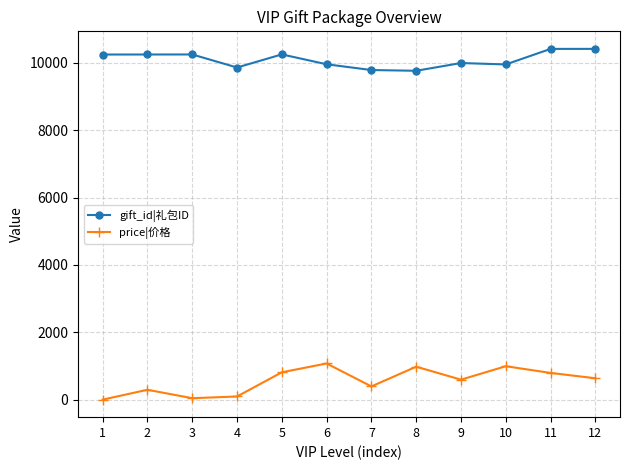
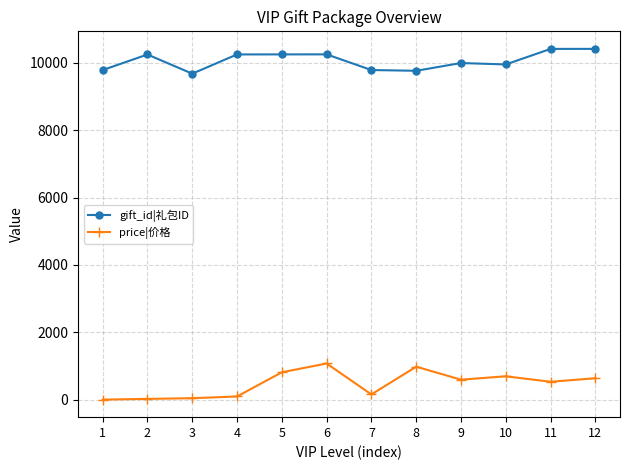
gift_id|礼包ID, 1: 10200 -> 9800
price|价格, 2: 300 -> 0
gift_id|礼包ID, 3: 10200 -> 9700
gift_id|礼包ID, 4: 9900 -> 10200
gift_id|礼包ID, 6: 10000 -> 10200
price|价格, 7: 400 -> 200
price|价格, 10: 1000 -> 700
price|价格, 11: 800 -> 500
